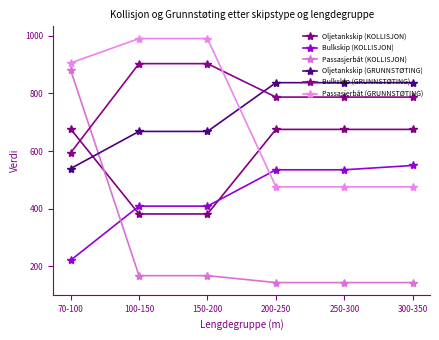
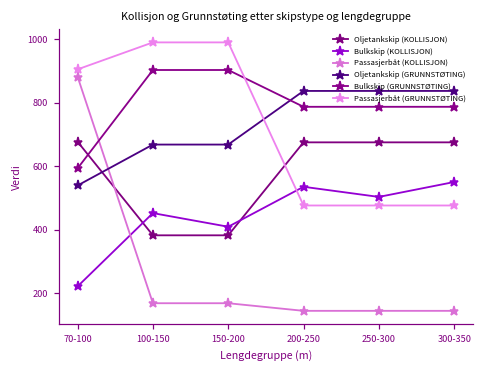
Bulkskip (KOLLISJON), 100-150: 410 -> 450
Bulkskip (KOLLISJON), 250-300: 540 -> 500
